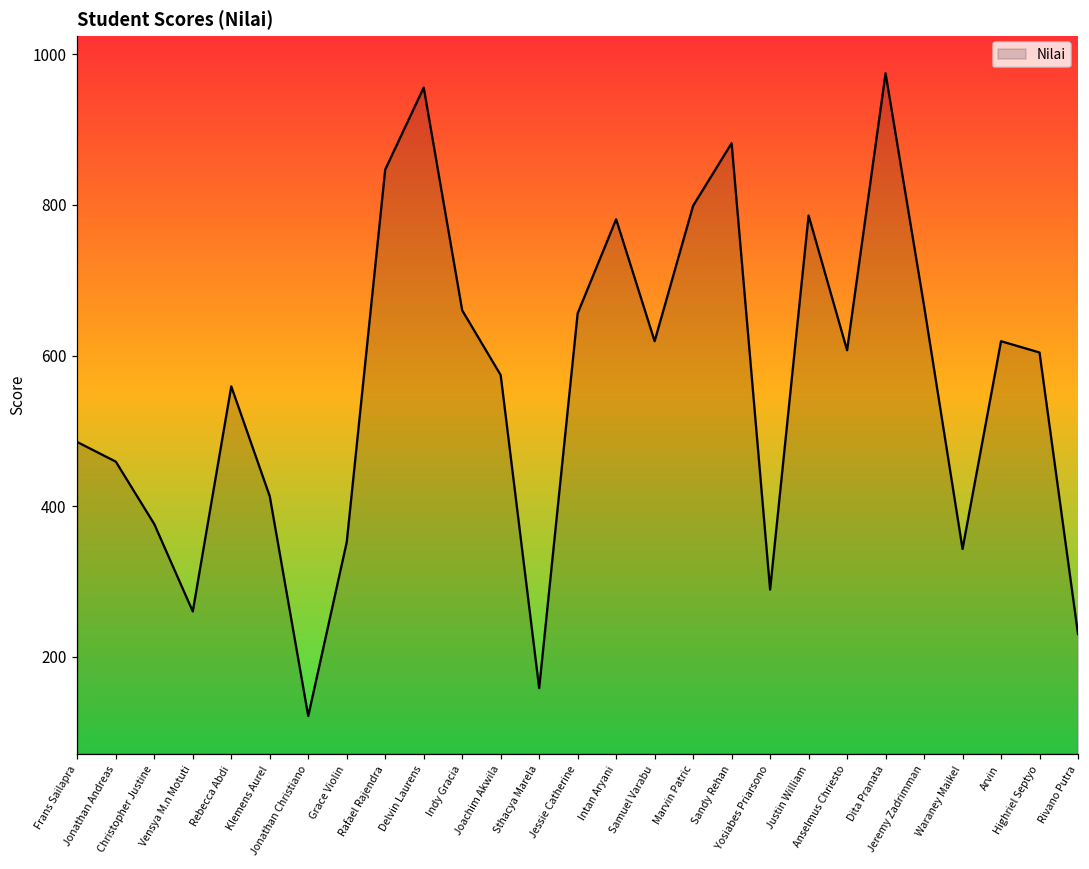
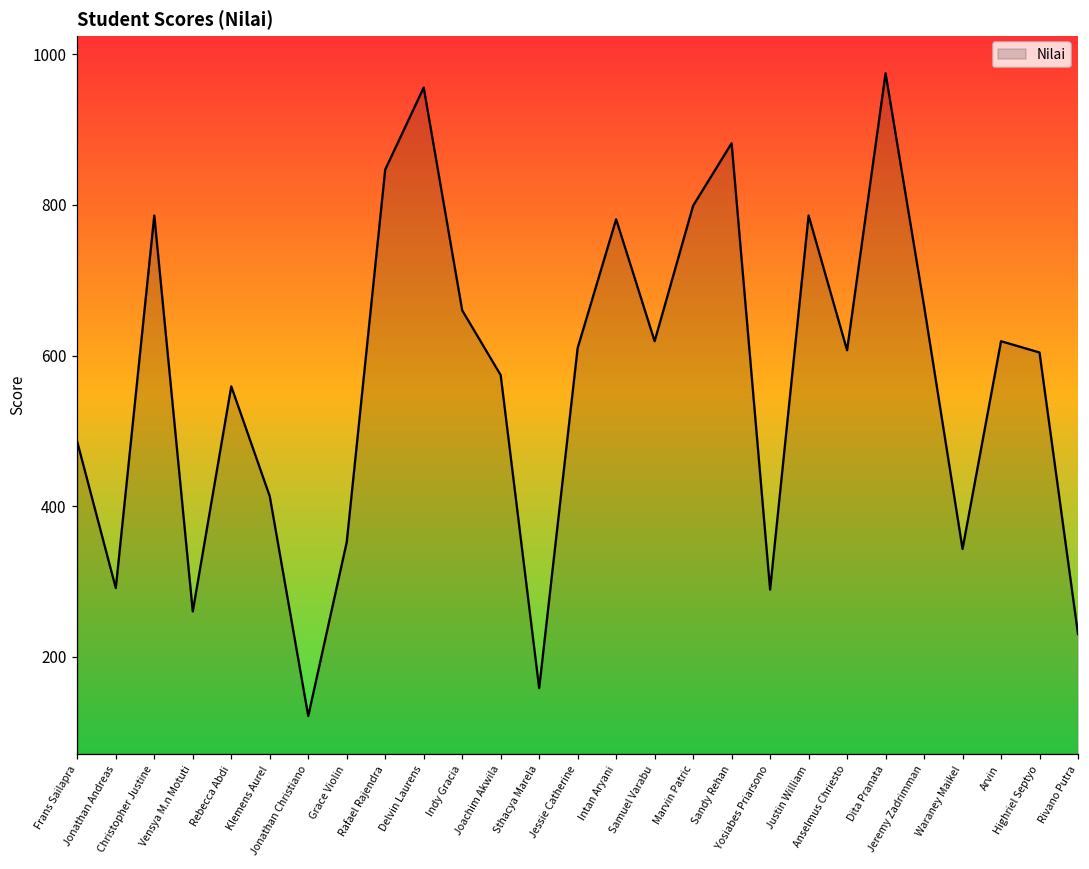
Jonathan Andreas: 460 -> 290
Christopher Justine: 380 -> 790
Jessie Catherine: 660 -> 610
